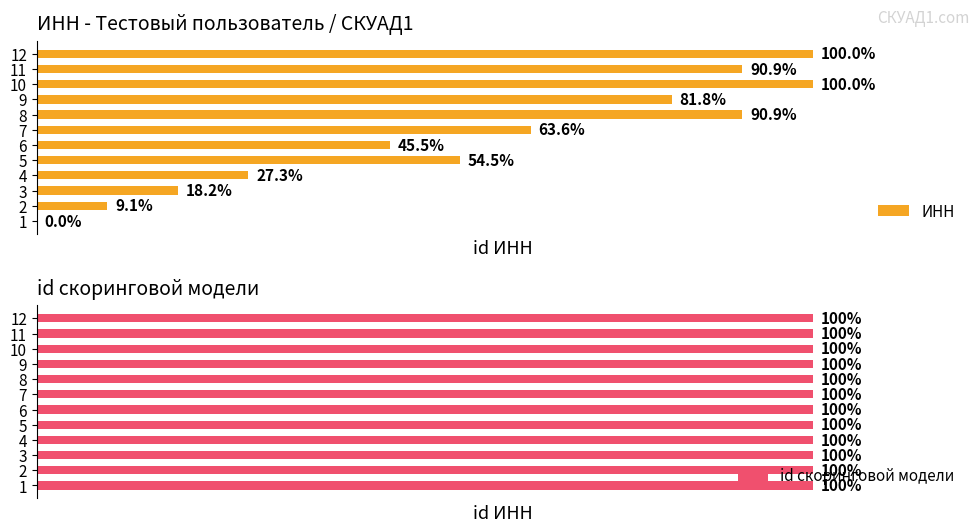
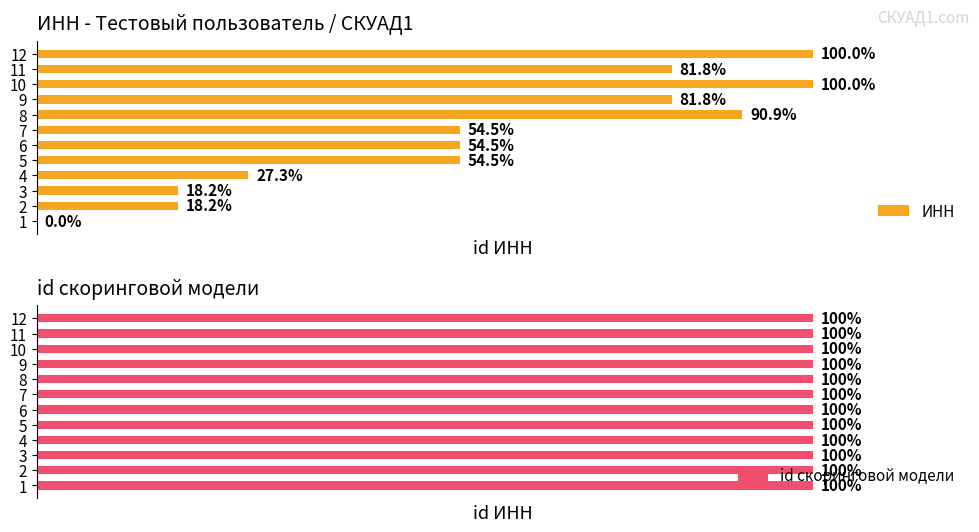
ИНН - Тестовый пользователь / СКУАД1, 11: 90.9% -> 81.8%
ИНН - Тестовый пользователь / СКУАД1, 7: 63.6% -> 54.5%
ИНН - Тестовый пользователь / СКУАД1, 6: 45.5% -> 54.5%
ИНН - Тестовый пользователь / СКУАД1, 2: 9.1% -> 18.2%
